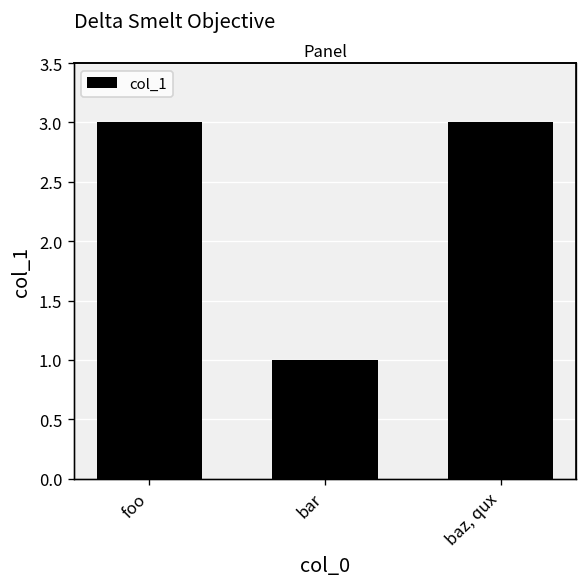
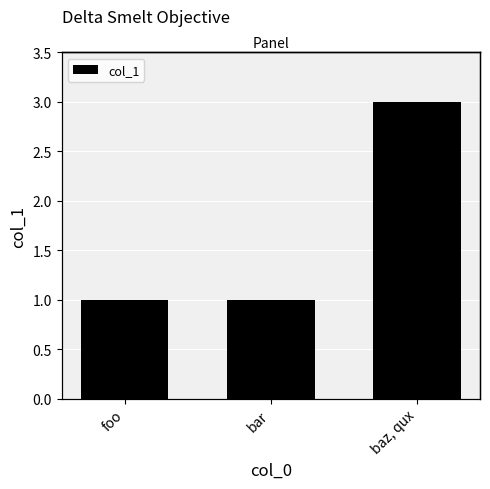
foo: 3 -> 1
